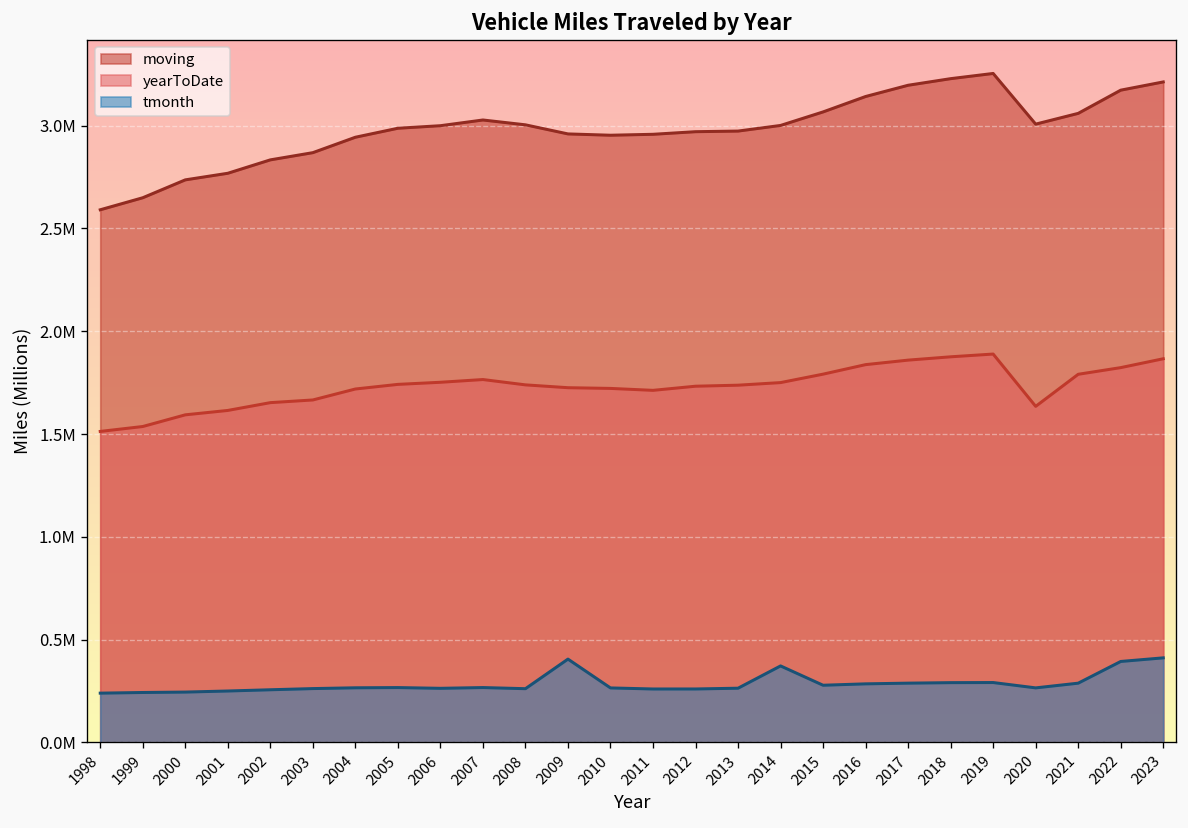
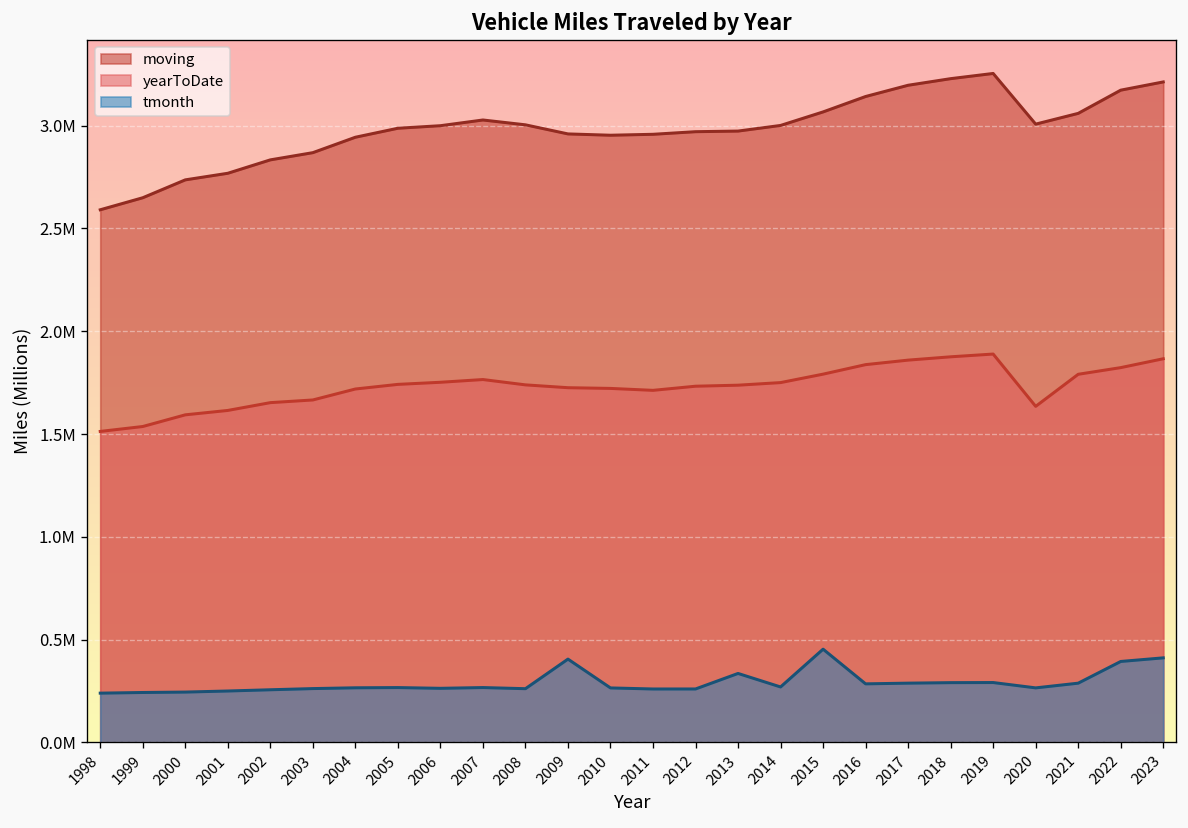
tmonth, 2013: 260000 -> 340000
tmonth, 2014: 370000 -> 270000
tmonth, 2015: 280000 -> 450000
